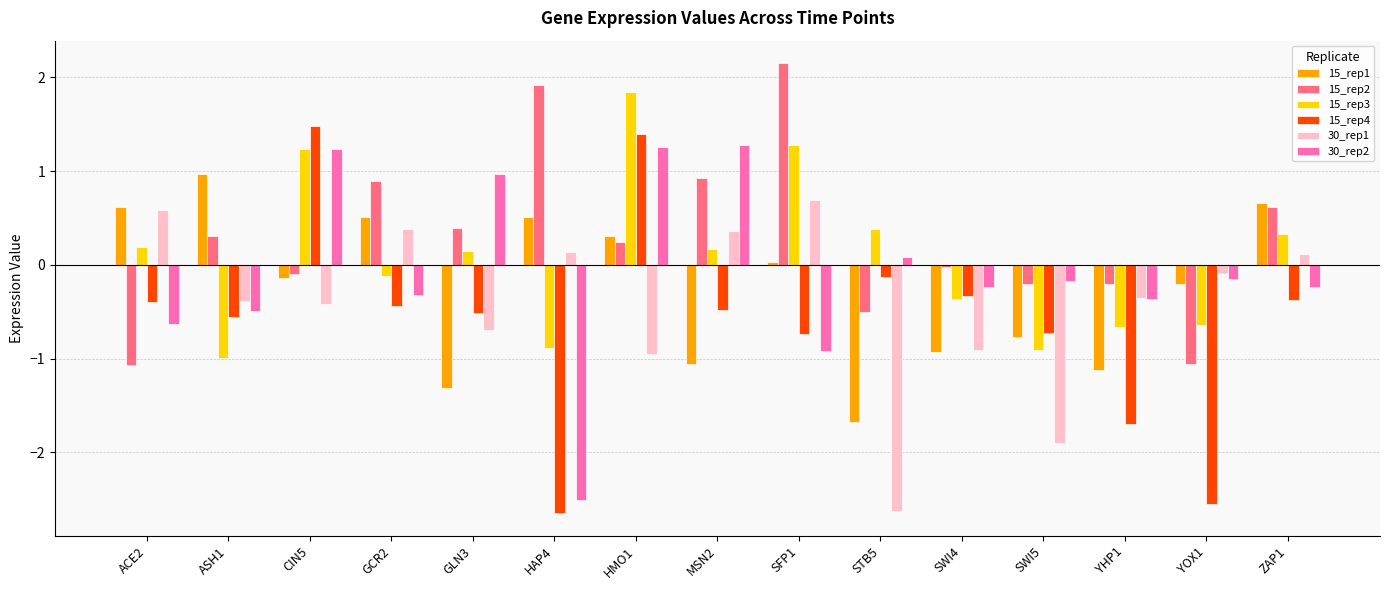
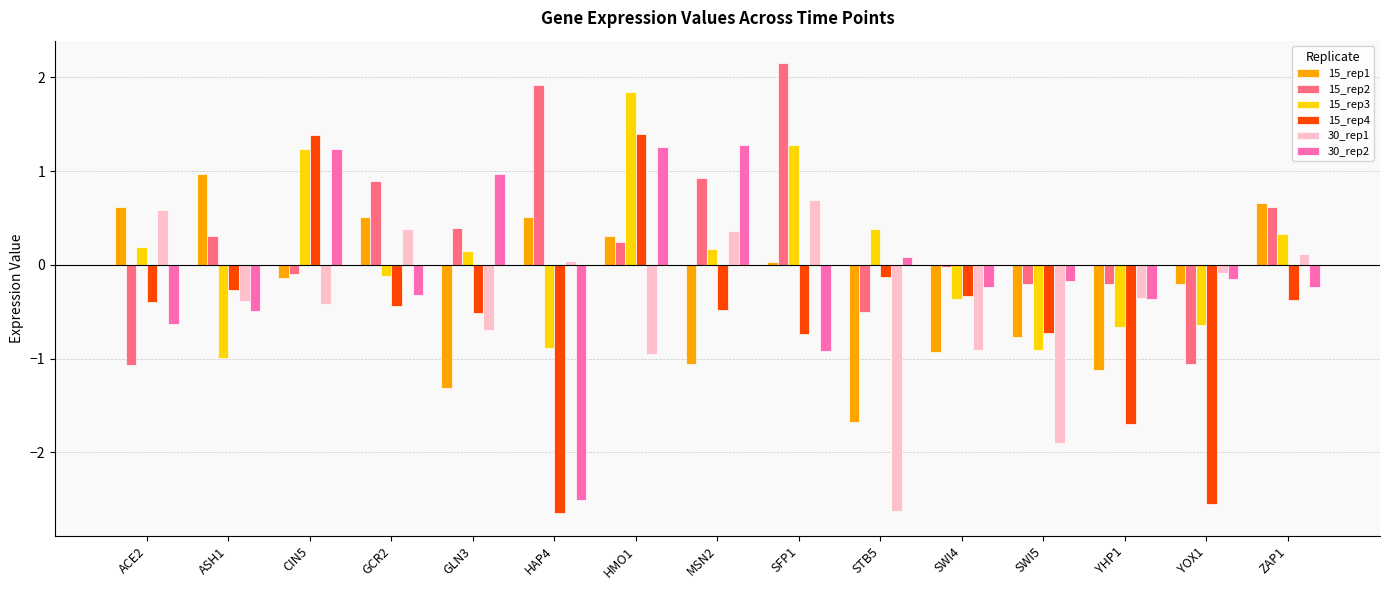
15_rep4, ASH1: -0.6 -> -0.3
15_rep4, CIN5: 1.5 -> 1.4
30_rep1, HAP4: 0.1 -> 0.0
